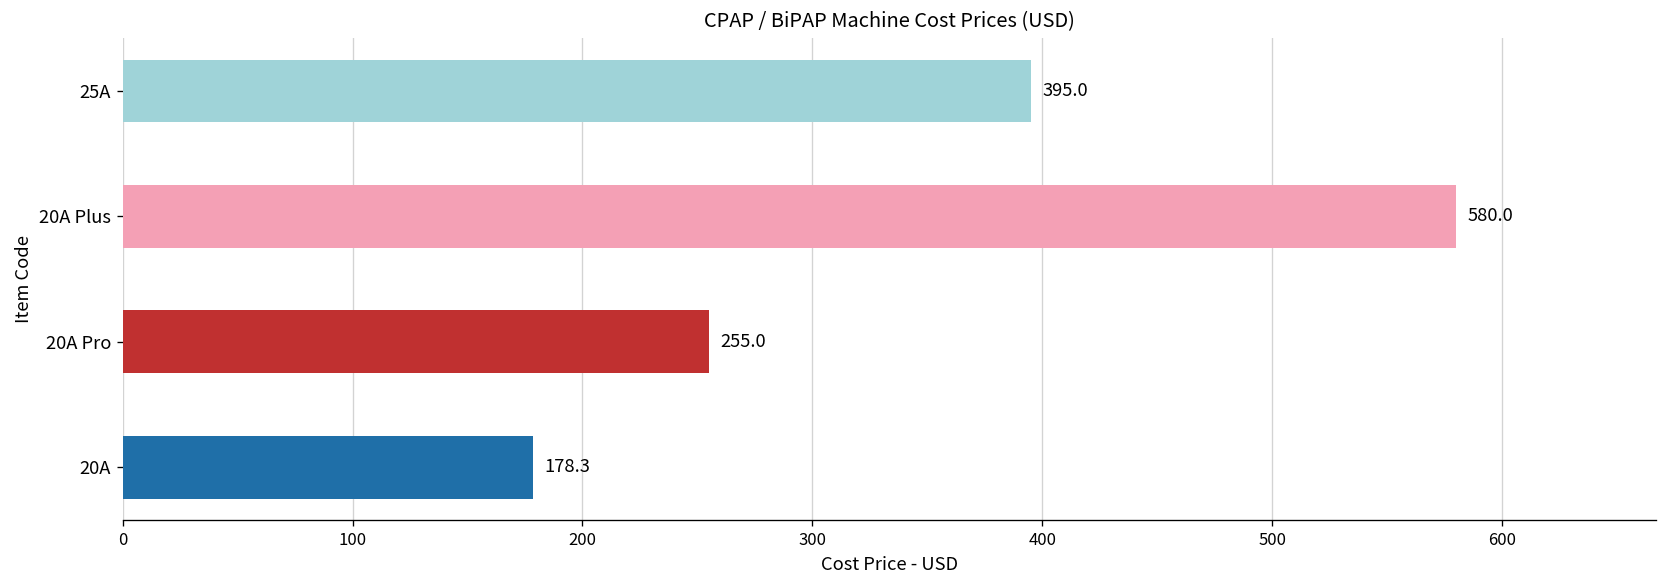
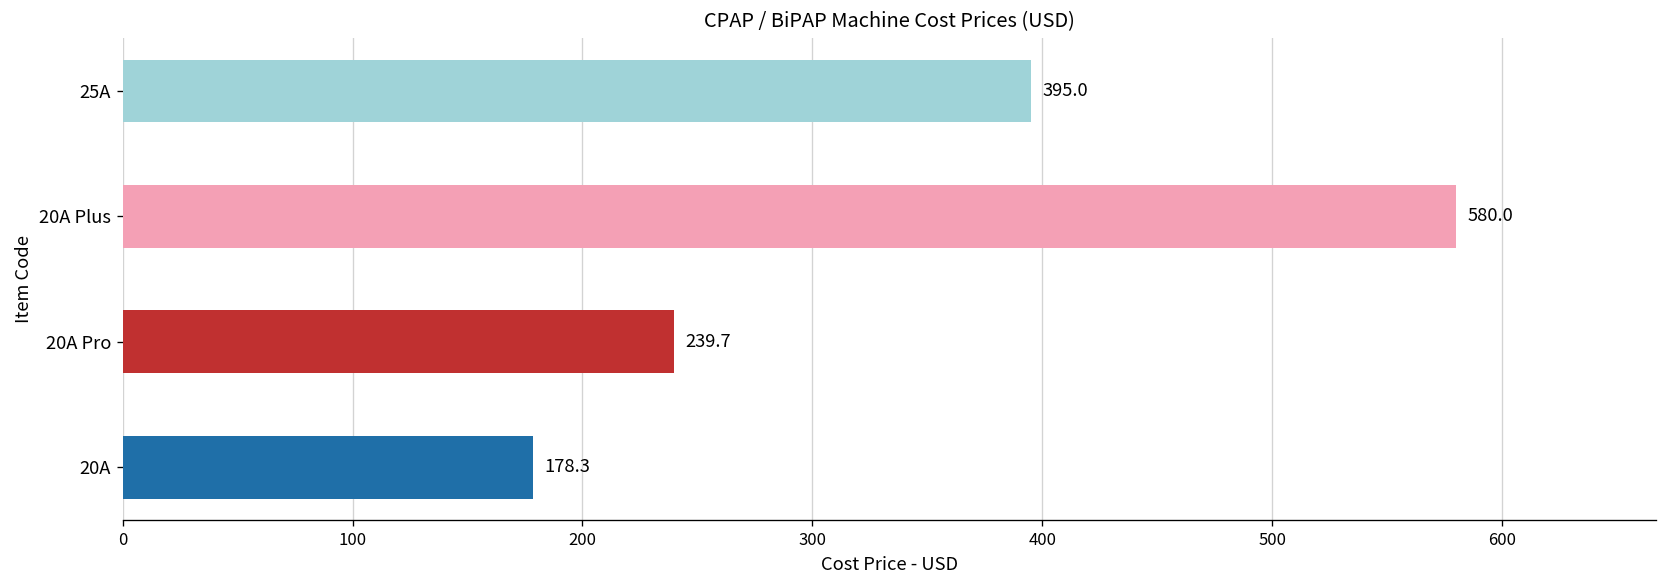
20A Pro: 255.0 -> 239.7
